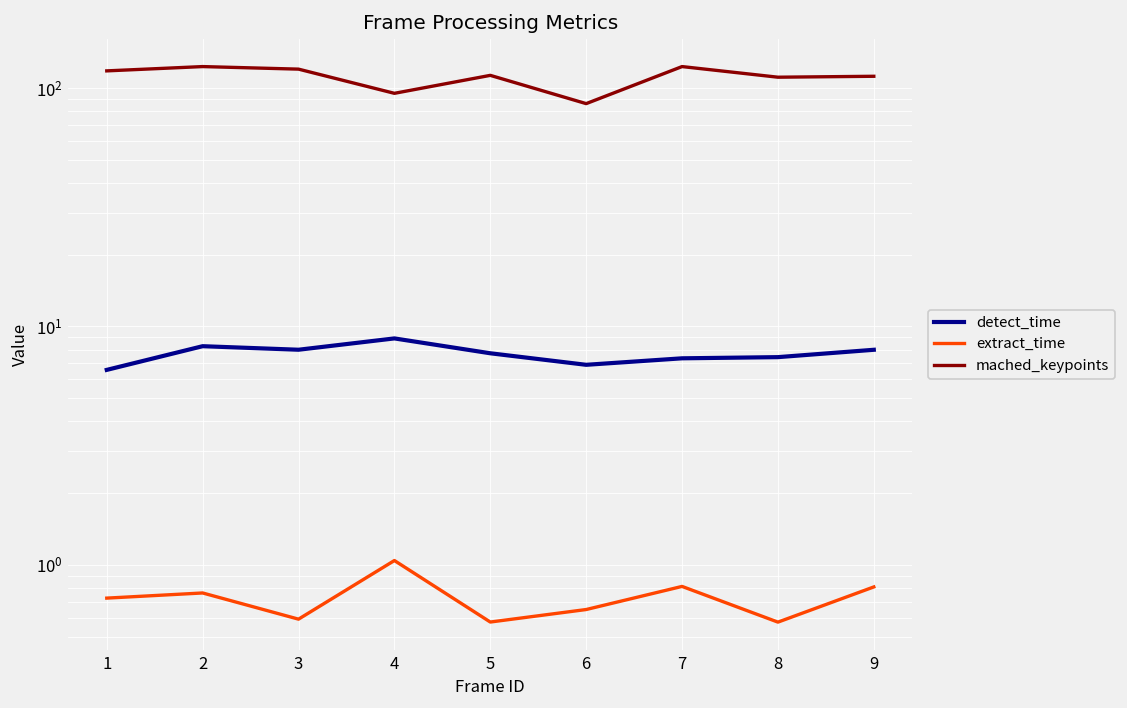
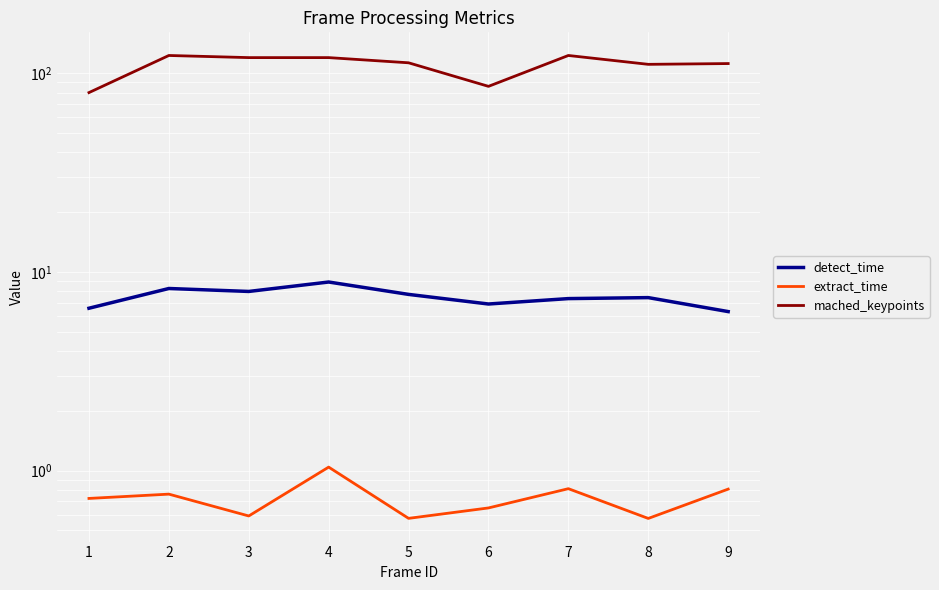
mached_keypoints, 1: 120 -> 80
mached_keypoints, 4: 100 -> 120
detect_time, 9: 8.0 -> 6.3
